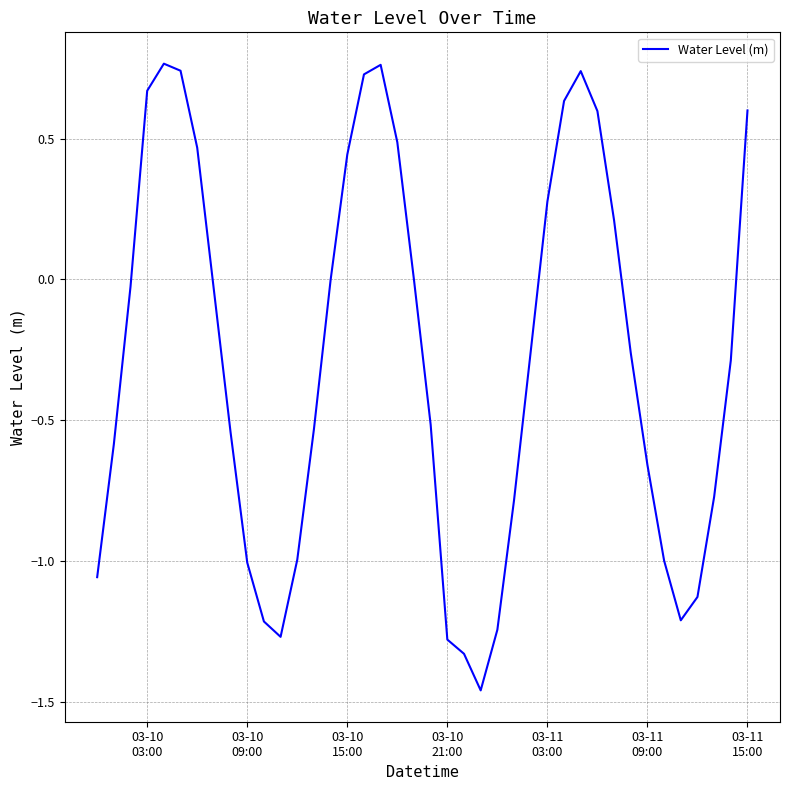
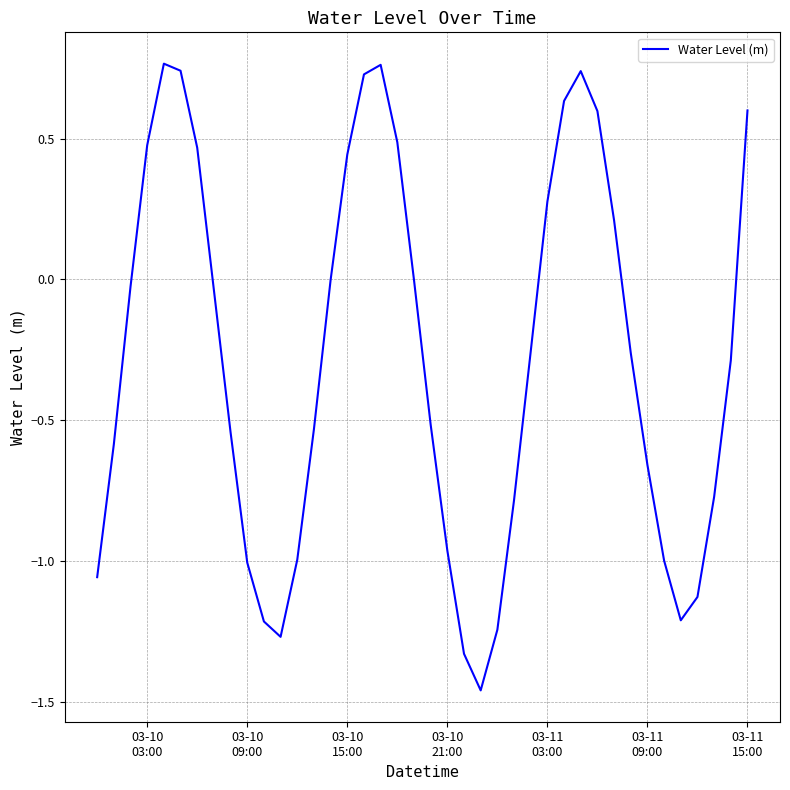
03-10 03:00: 0.67 -> 0.48
03-10 21:00: -1.28 -> -0.96
